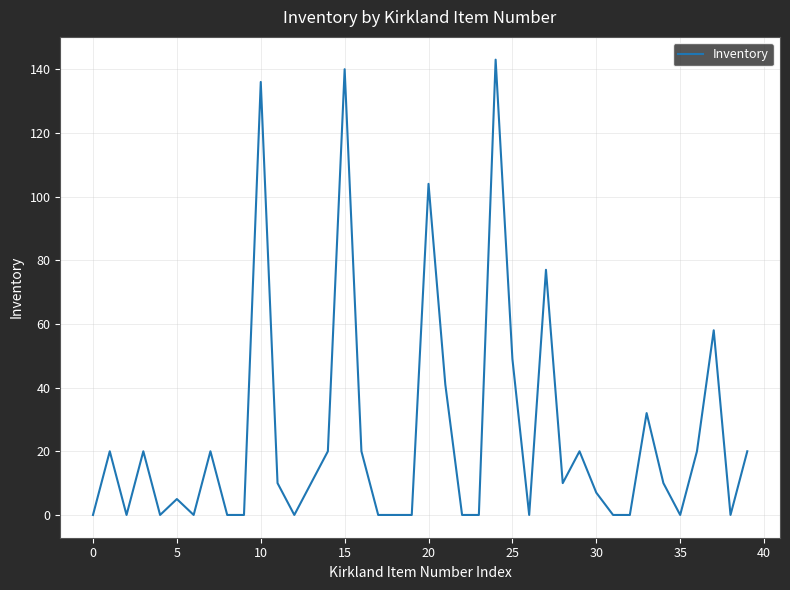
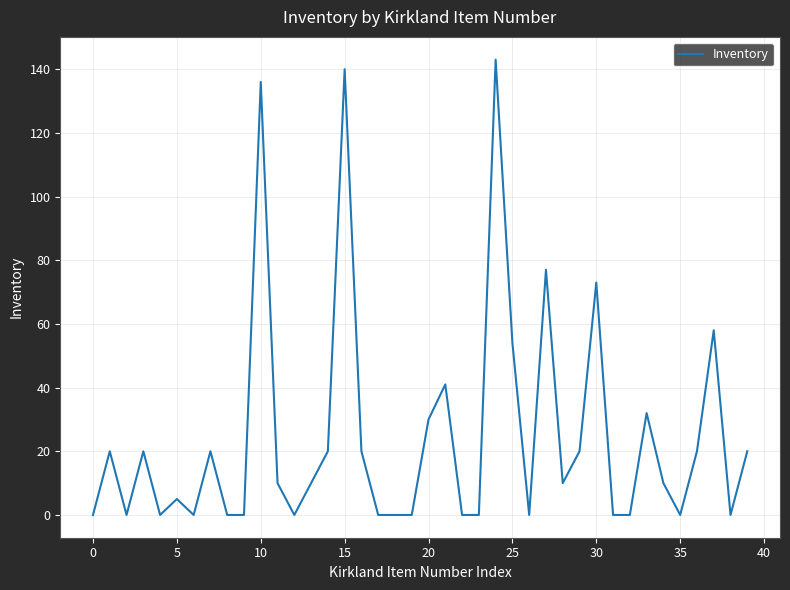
20: 104 -> 30
25: 49 -> 54
30: 7 -> 73
